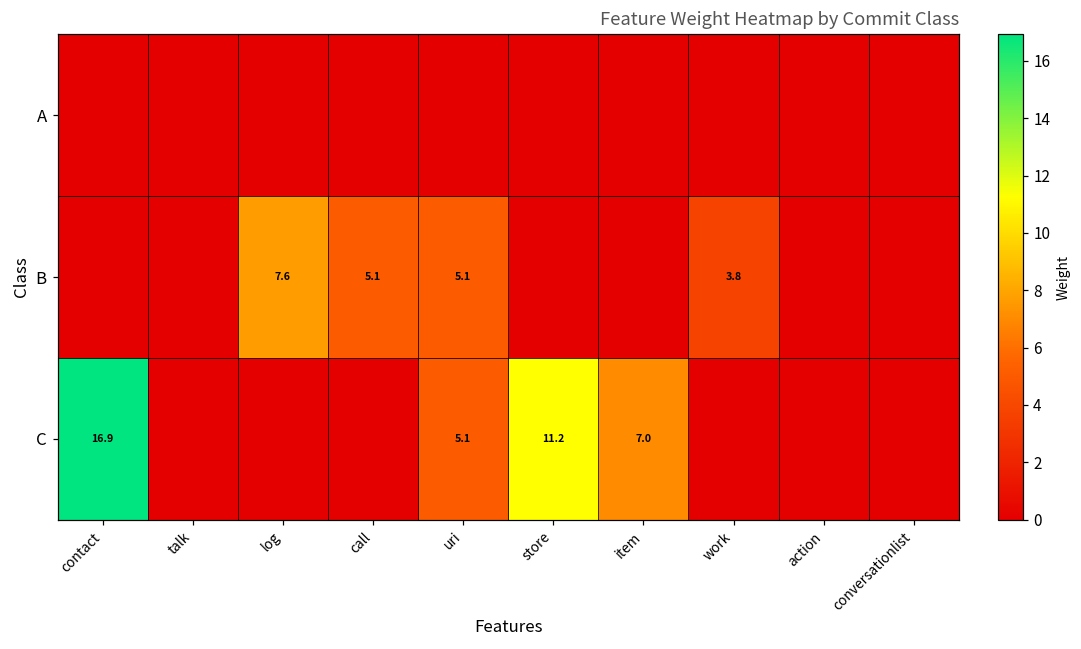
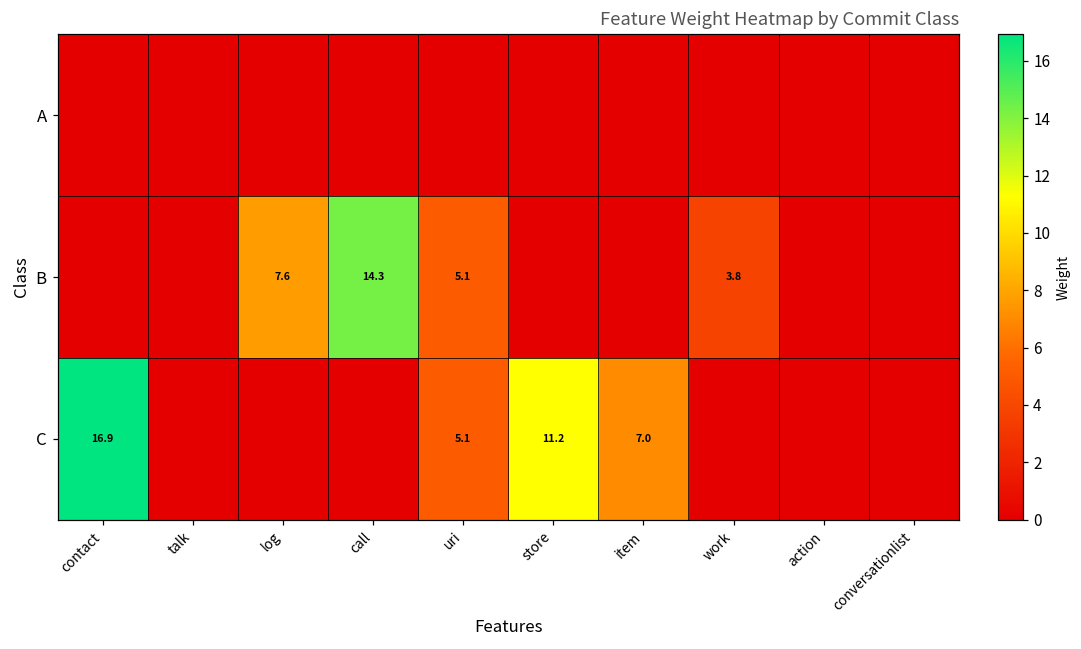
B, call: 5.1 -> 14.3
